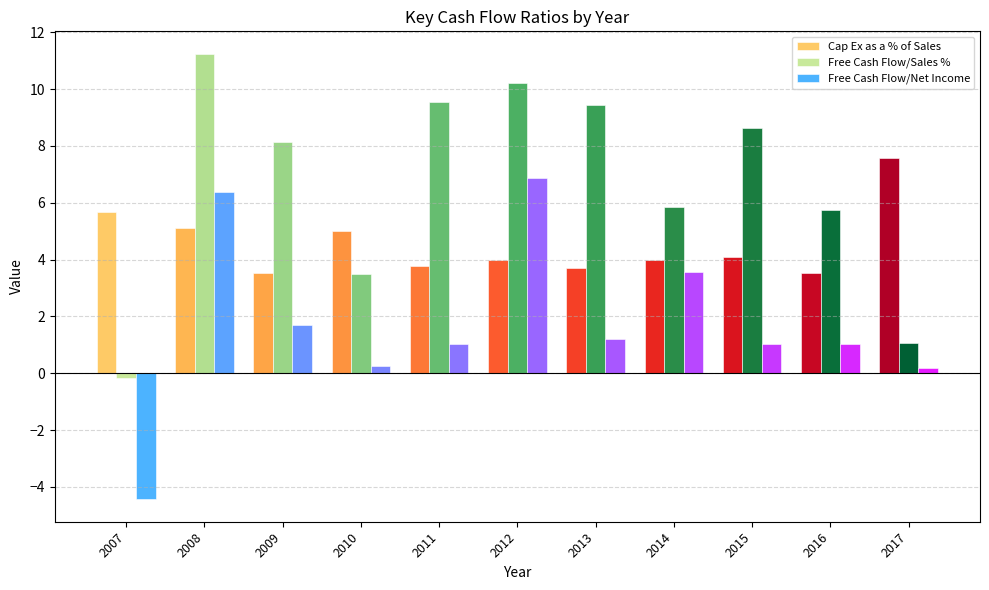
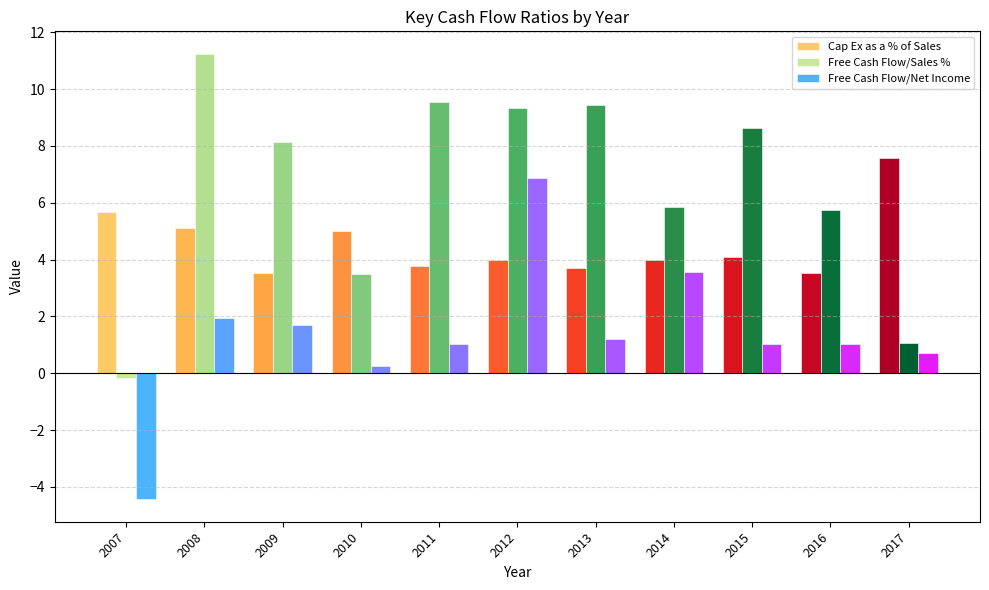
Free Cash Flow/Net Income, 2008: 6.4 -> 1.9
Free Cash Flow/Sales %, 2012: 10.2 -> 9.4
Free Cash Flow/Net Income, 2017: 0.2 -> 0.7
